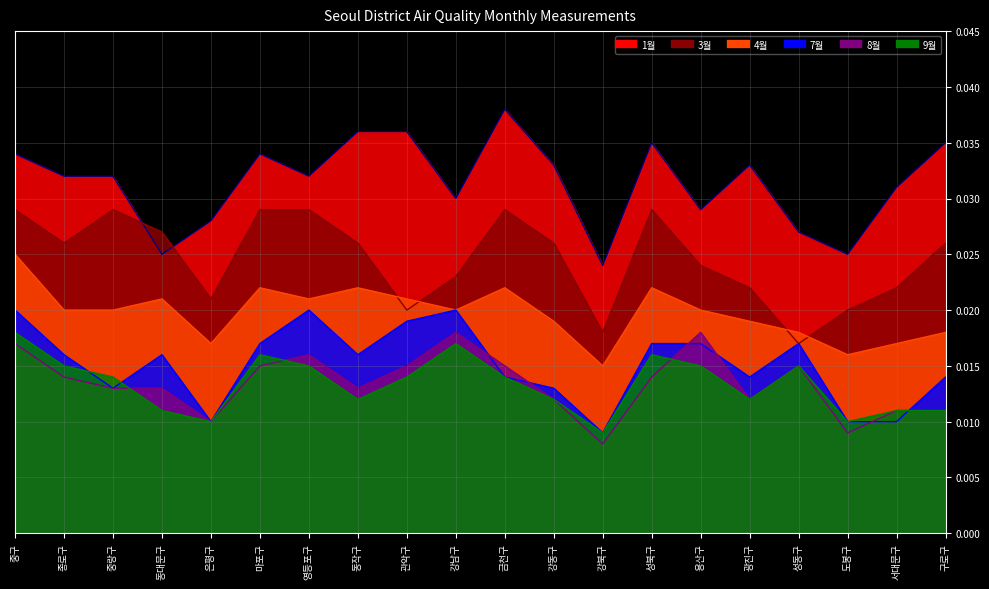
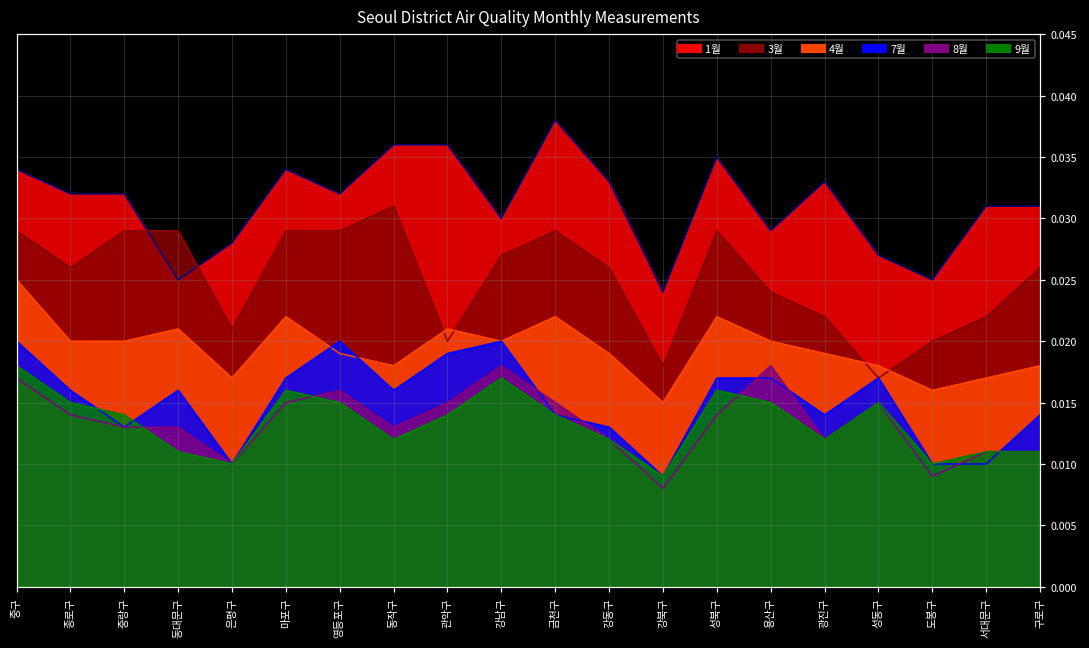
3월, 동대문구: 0.027 -> 0.029
4월, 영등포구: 0.021 -> 0.019
3월, 동작구: 0.026 -> 0.031
4월, 동작구: 0.022 -> 0.018
3월, 강남구: 0.023 -> 0.027
1월, 구로구: 0.035 -> 0.031
